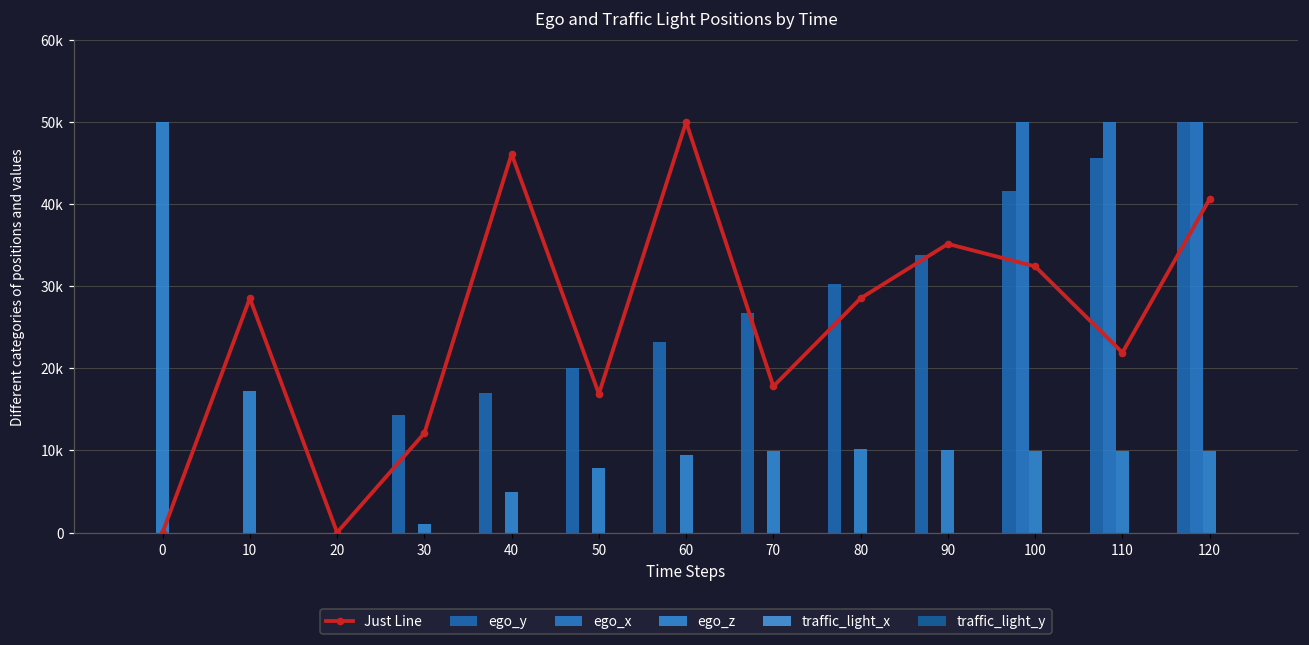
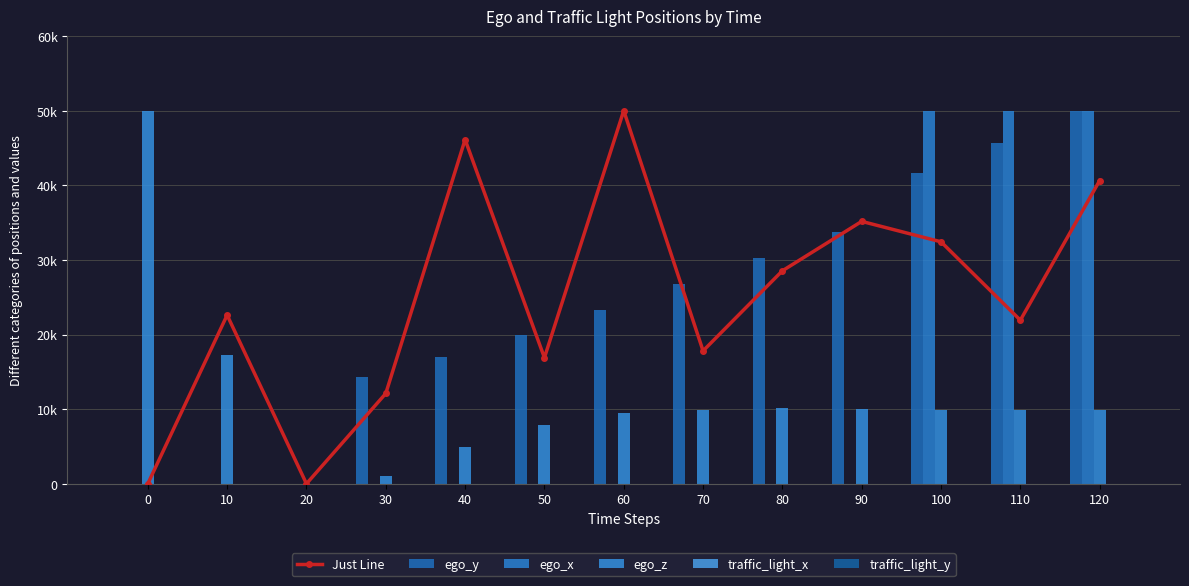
Just Line, 10: 29000 -> 23000
